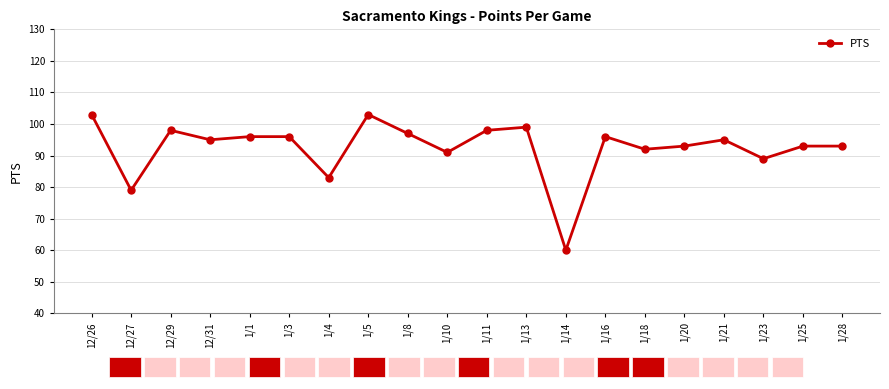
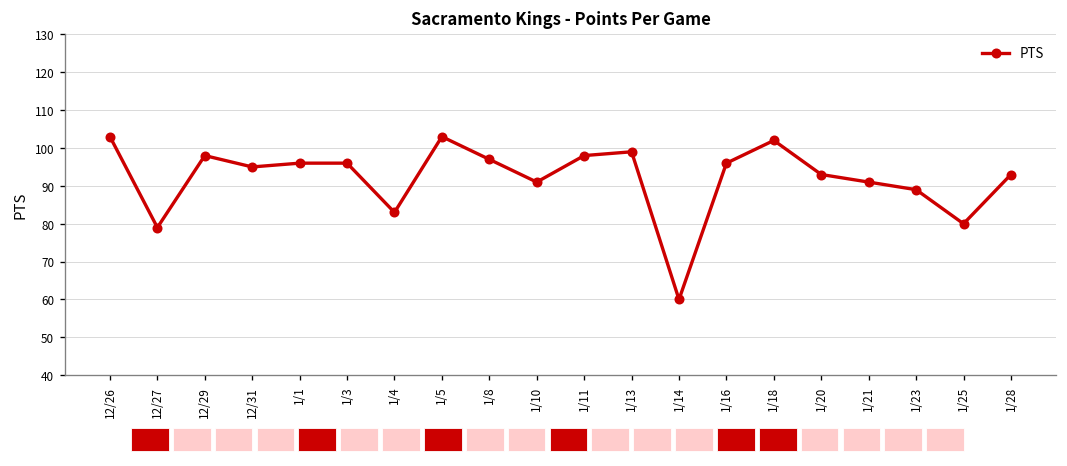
1/18: 92 -> 102
1/21: 95 -> 91
1/25: 93 -> 80
